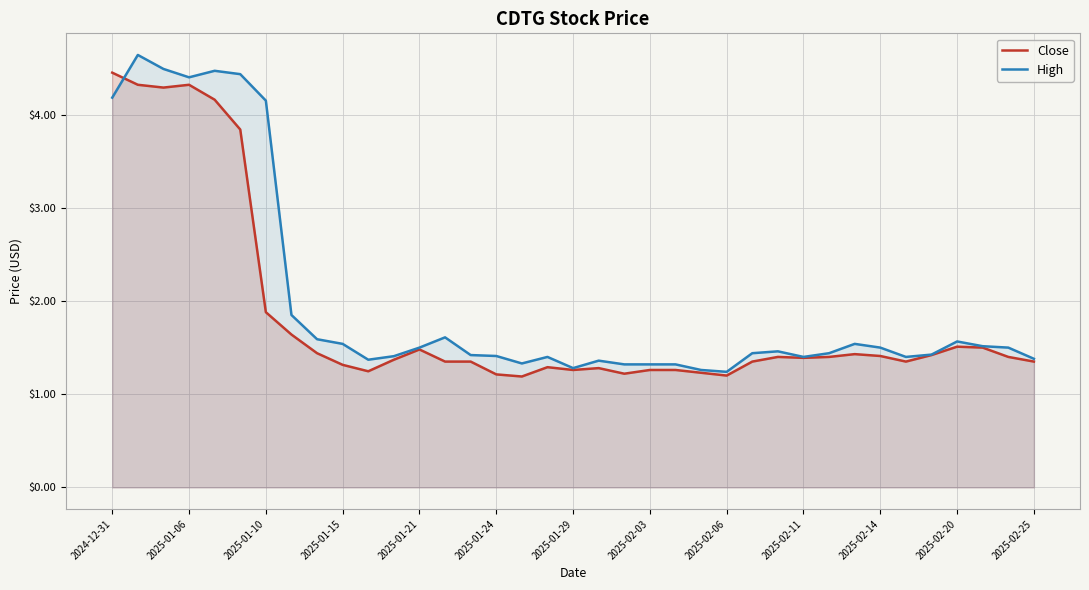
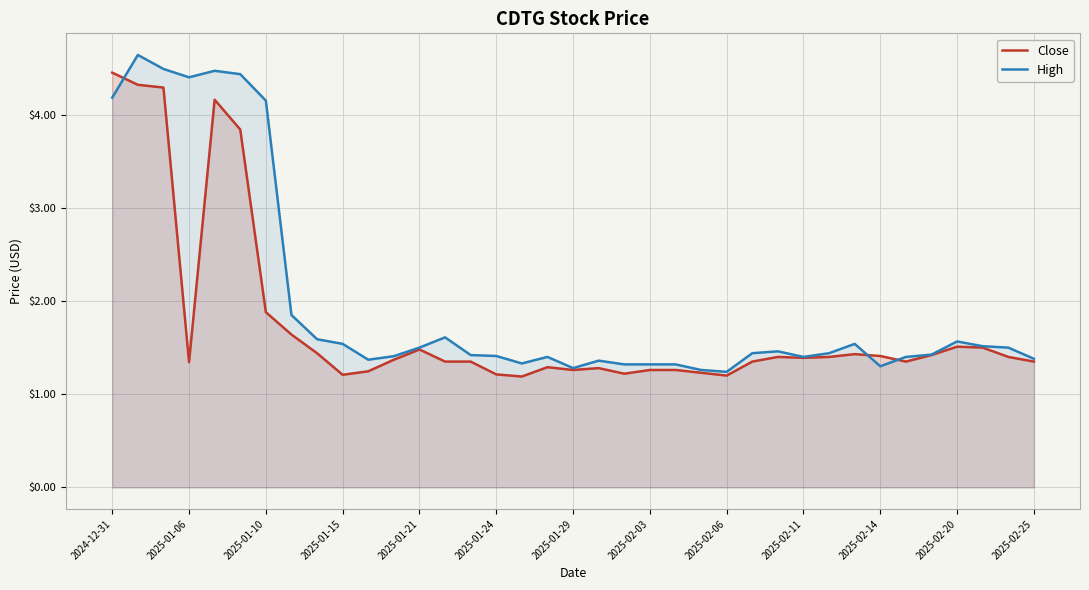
Close, 2025-01-06: $4.3 -> $1.3
Close, 2025-01-15: $1.3 -> $1.2
High, 2025-02-14: $1.5 -> $1.3
